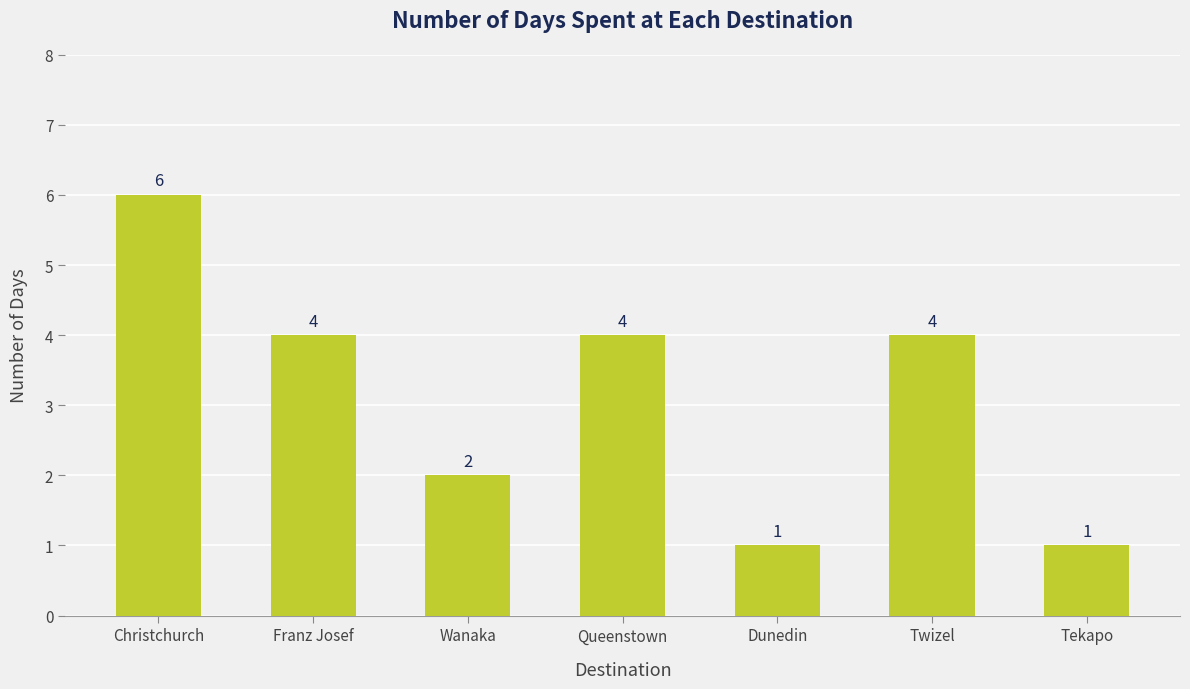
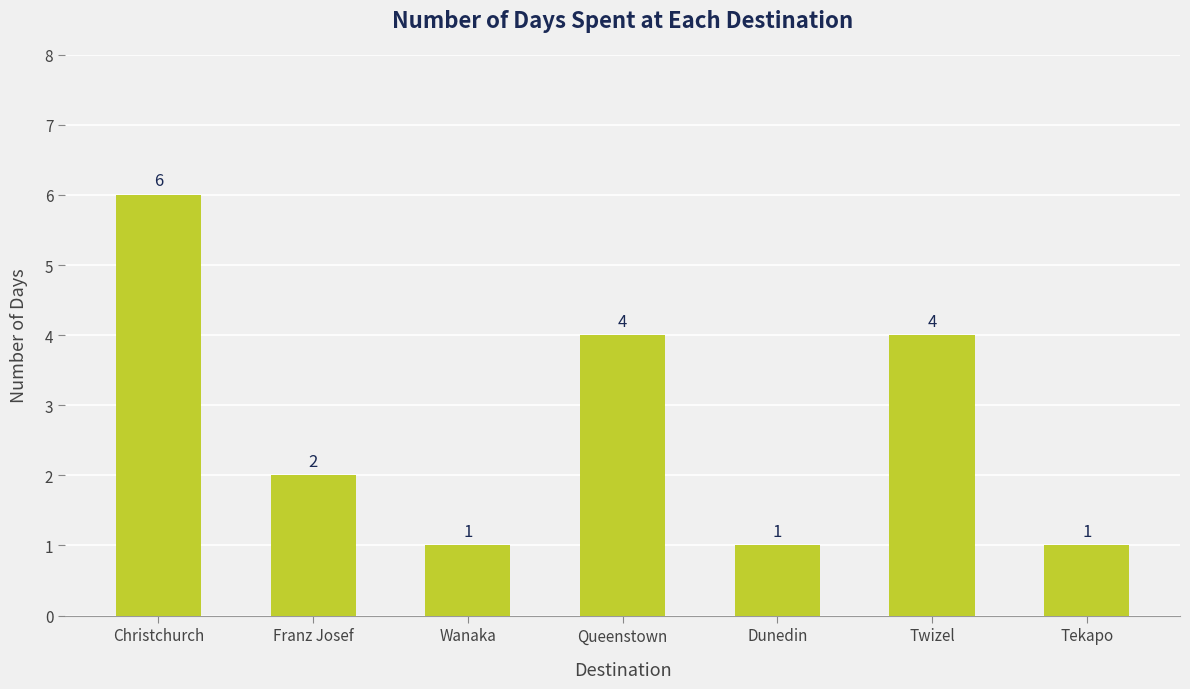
Franz Josef: 4 -> 2
Wanaka: 2 -> 1
